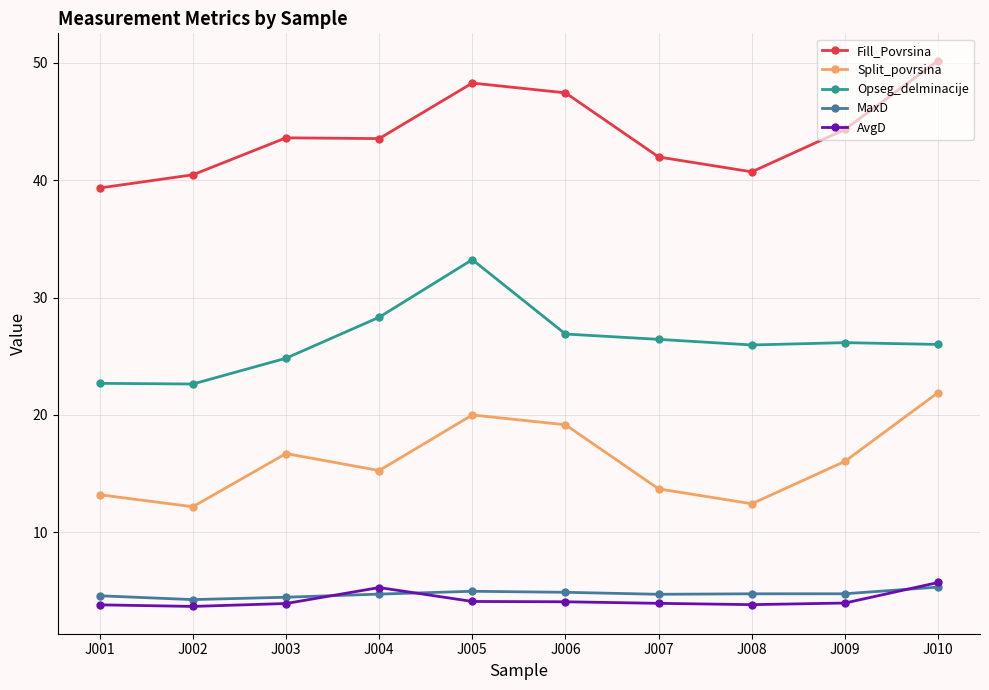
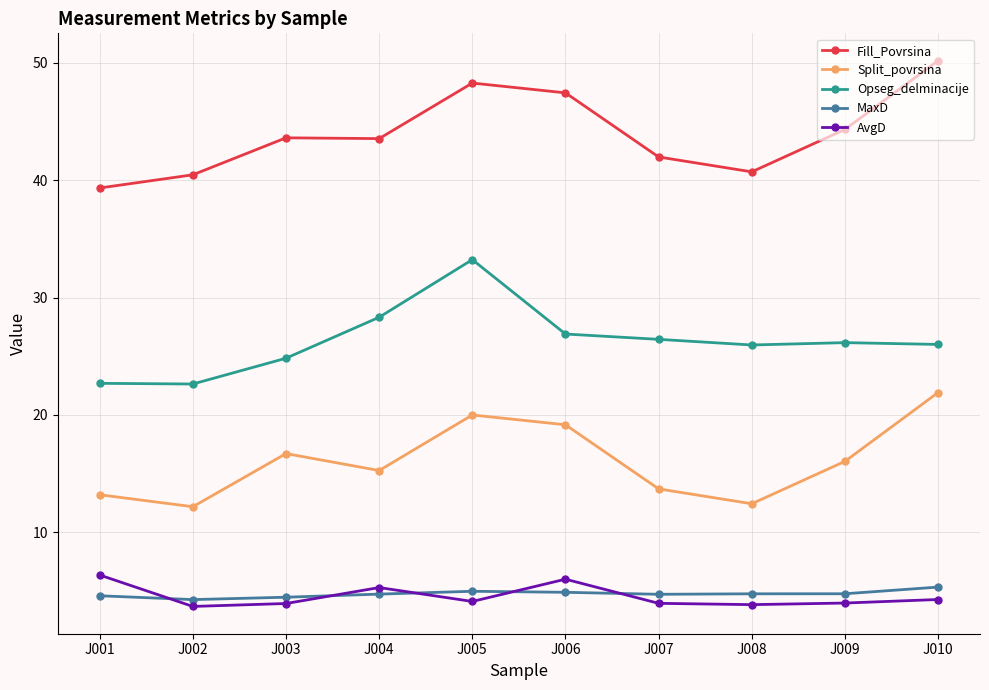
AvgD, J001: 3.8 -> 6.4
AvgD, J006: 4.1 -> 6.0
AvgD, J010: 5.7 -> 4.3
